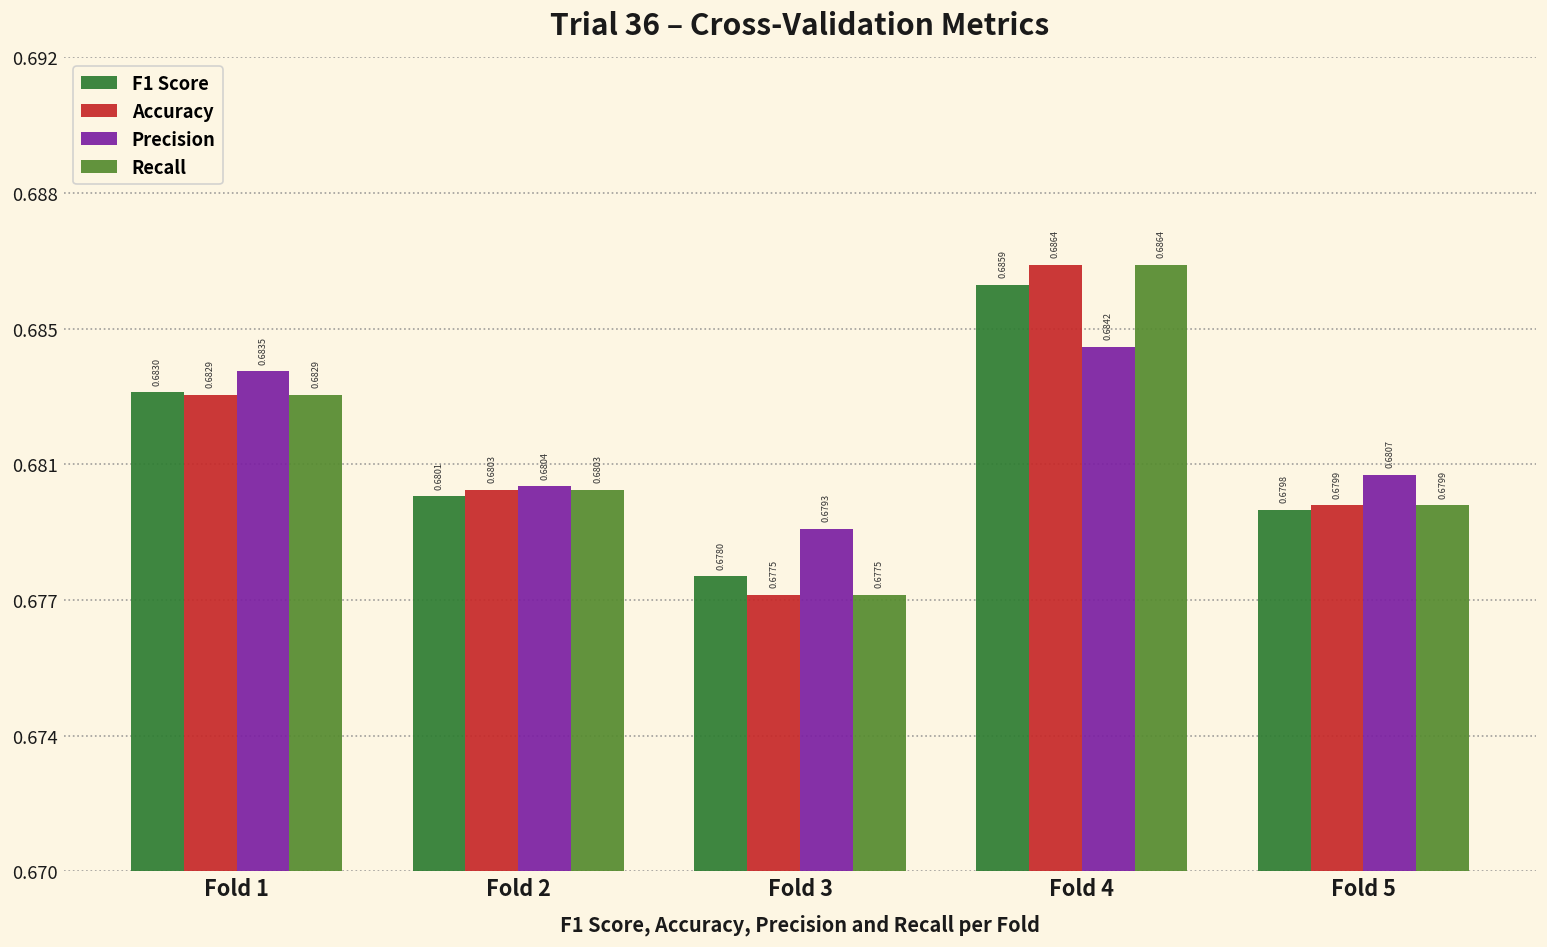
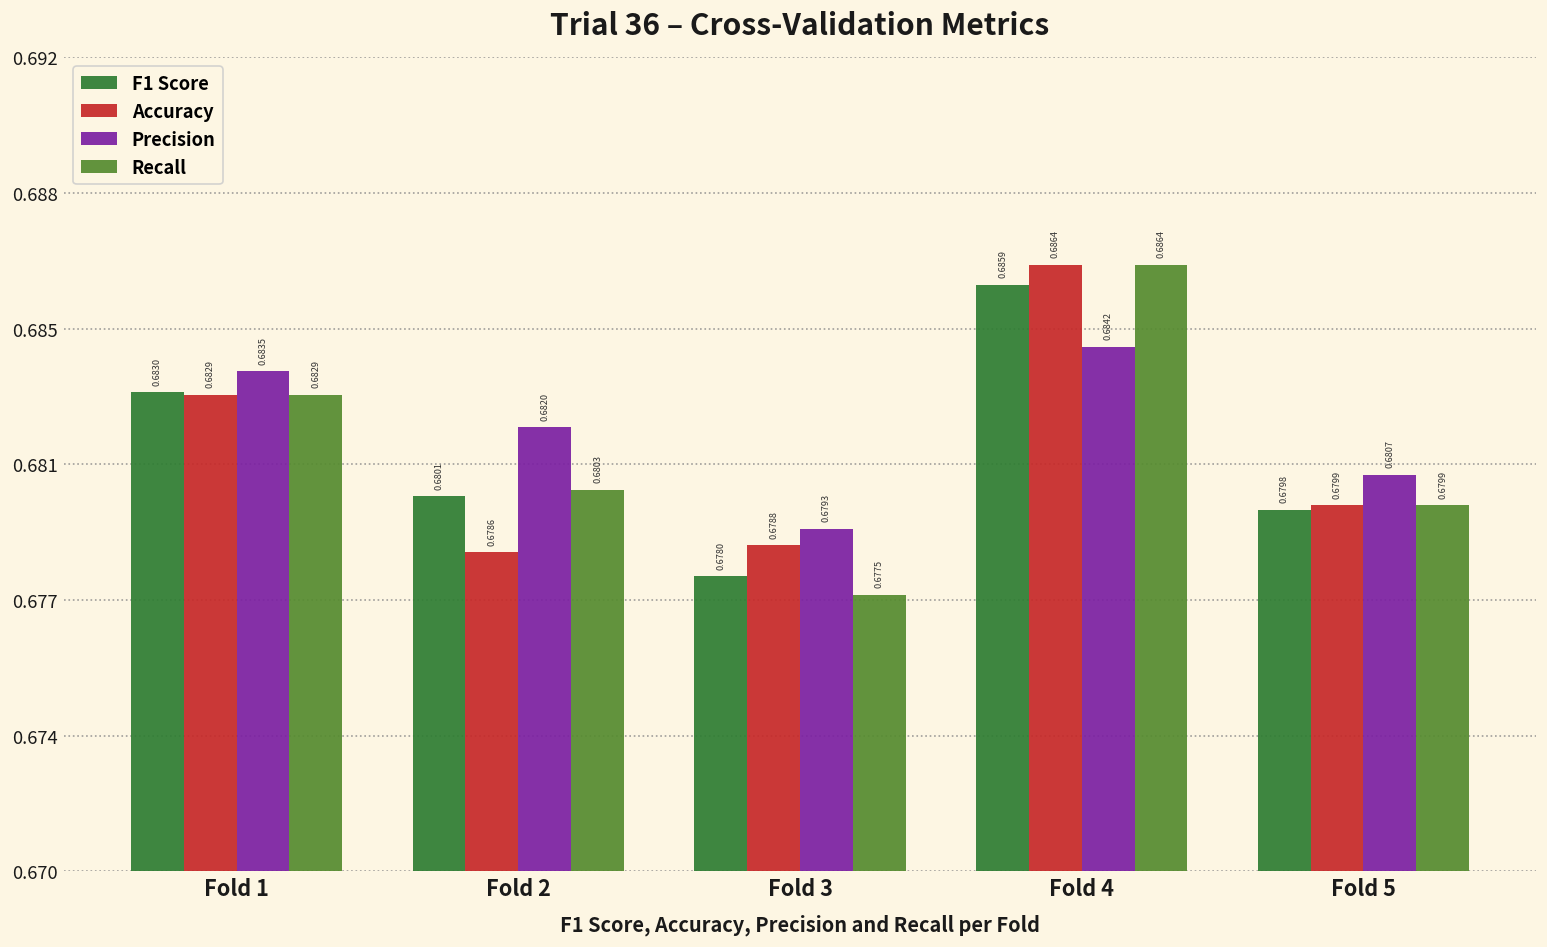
Accuracy, Fold 2: 0.6803 -> 0.6786
Precision, Fold 2: 0.6804 -> 0.6820
Accuracy, Fold 3: 0.6775 -> 0.6788
